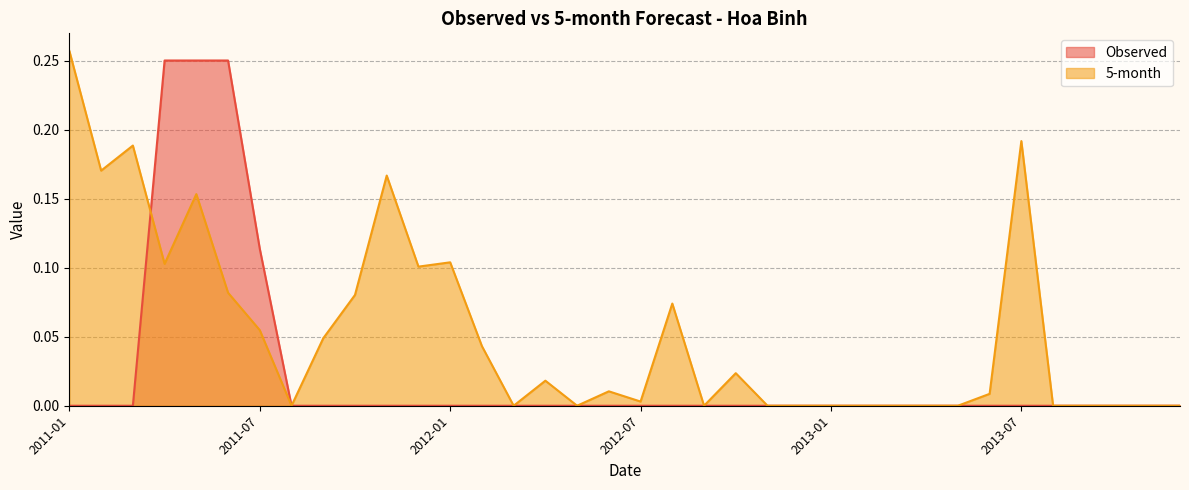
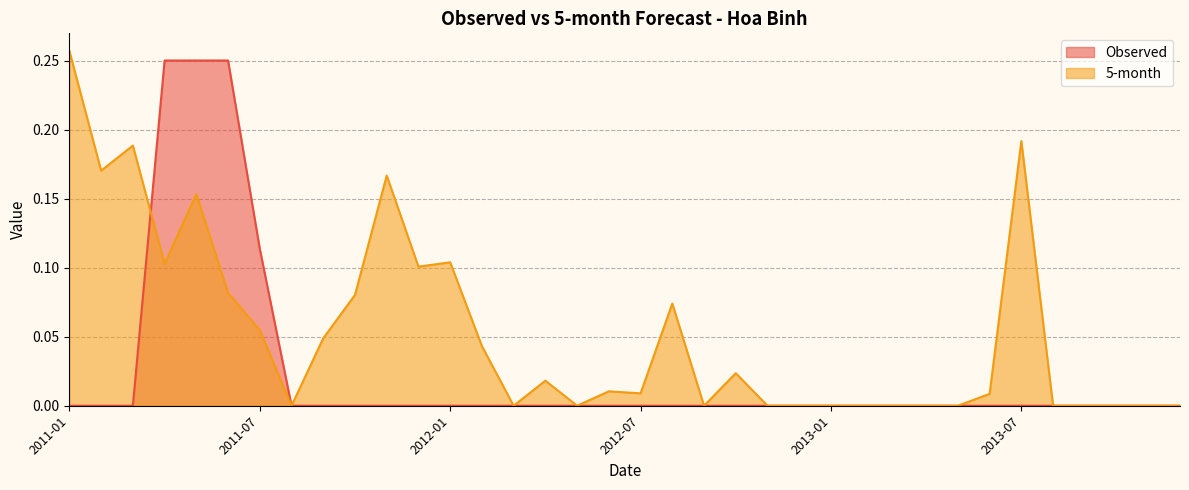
5-month, 2012-07: 0.003 -> 0.009
